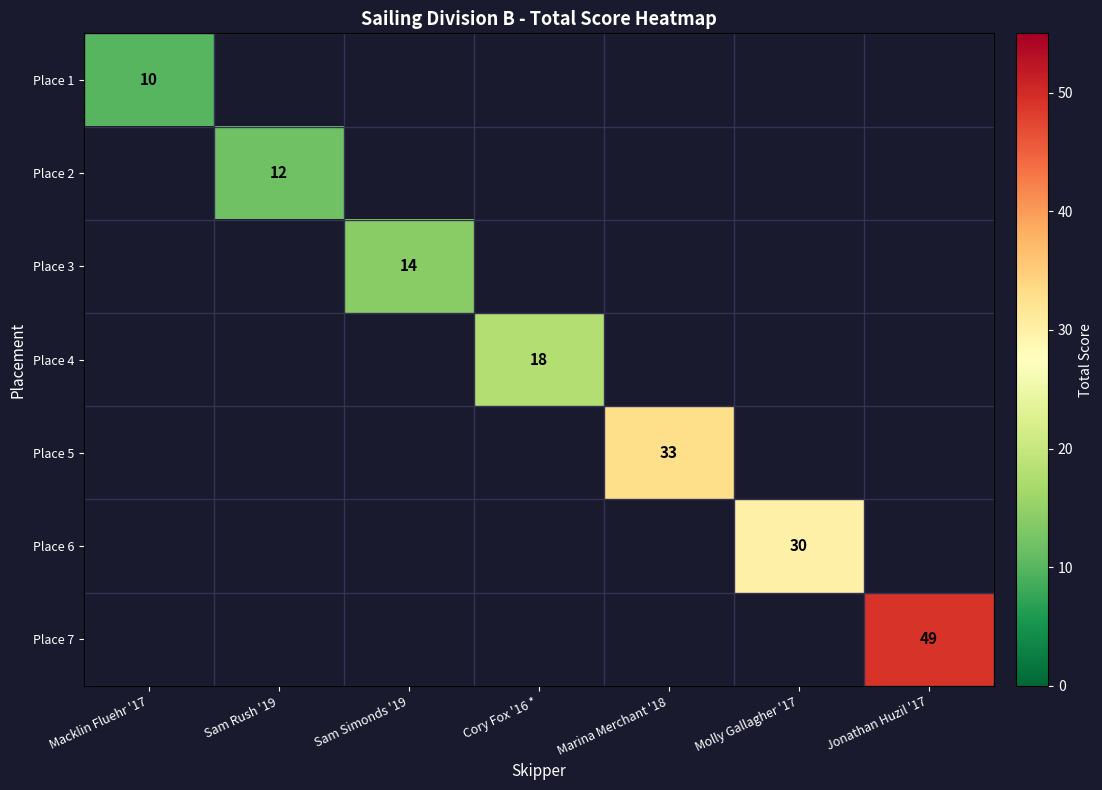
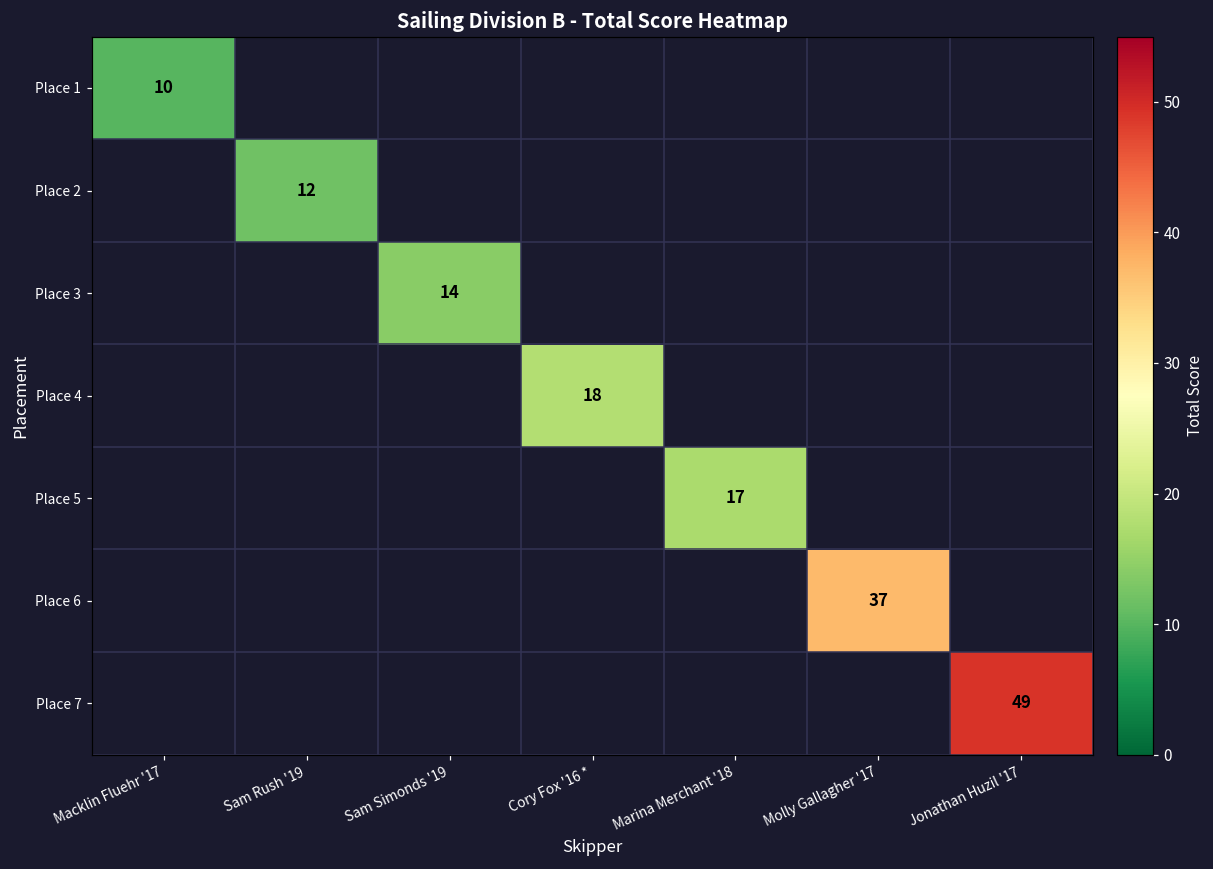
Place 5, Marina Merchant '18: 33 -> 17
Place 6, Molly Gallagher '17: 30 -> 37
